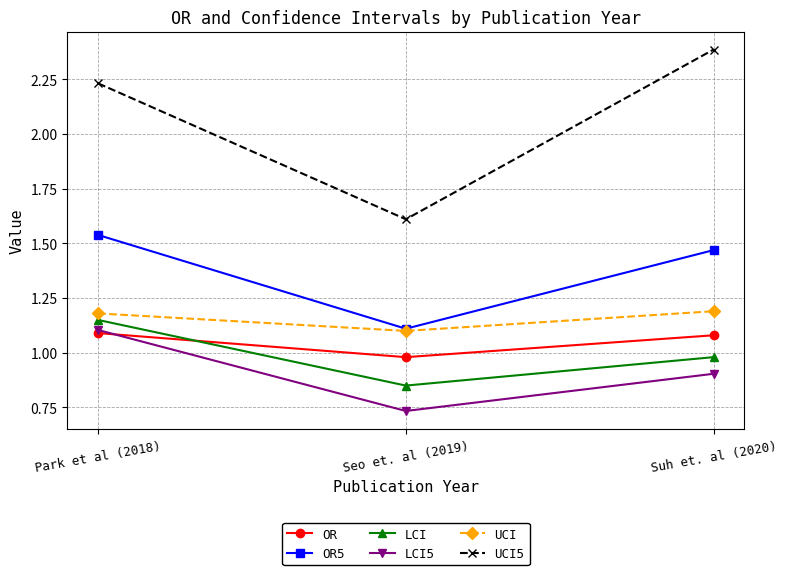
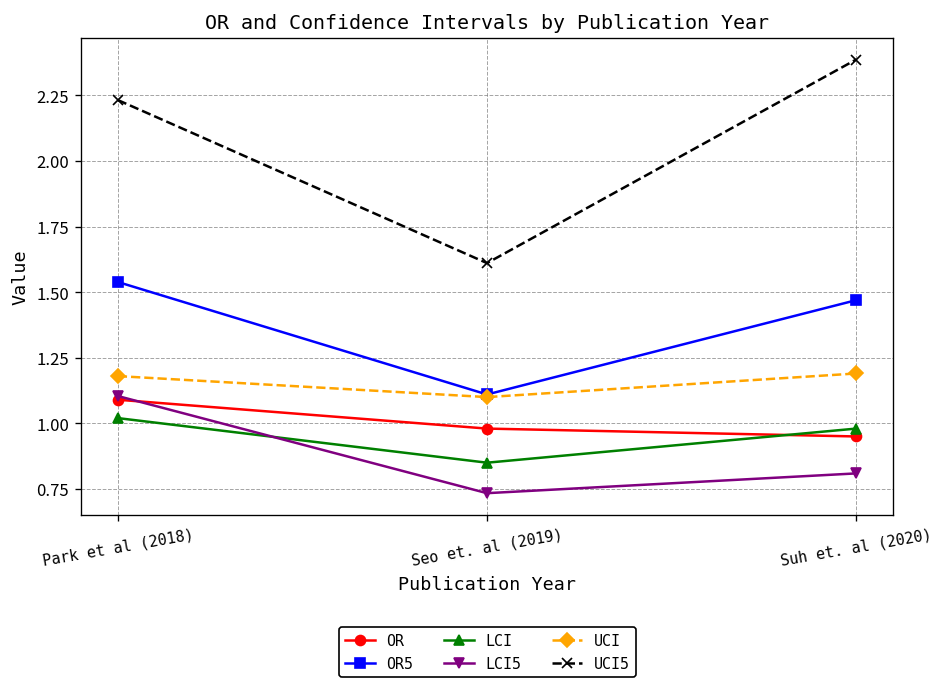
LCI, Park et al (2018): 1.15 -> 1.02
OR, Suh et. al (2020): 1.08 -> 0.95
LCI5, Suh et. al (2020): 0.90 -> 0.81
